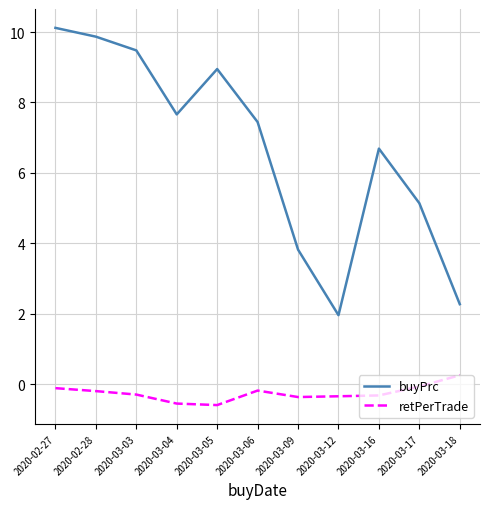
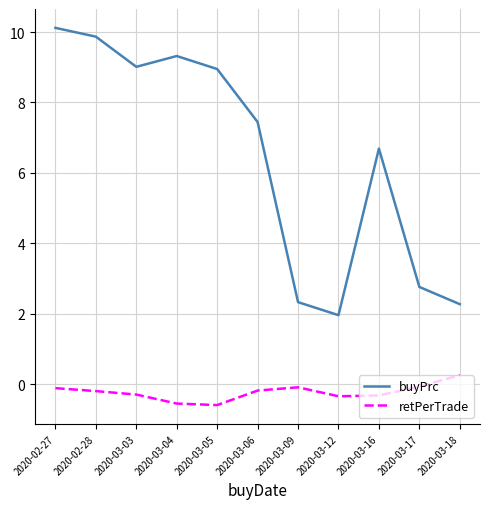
buyPrc, 2020-03-03: 9.5 -> 9.0
buyPrc, 2020-03-04: 7.7 -> 9.3
buyPrc, 2020-03-09: 3.8 -> 2.3
retPerTrade, 2020-03-09: -0.4 -> -0.1
buyPrc, 2020-03-17: 5.1 -> 2.8
